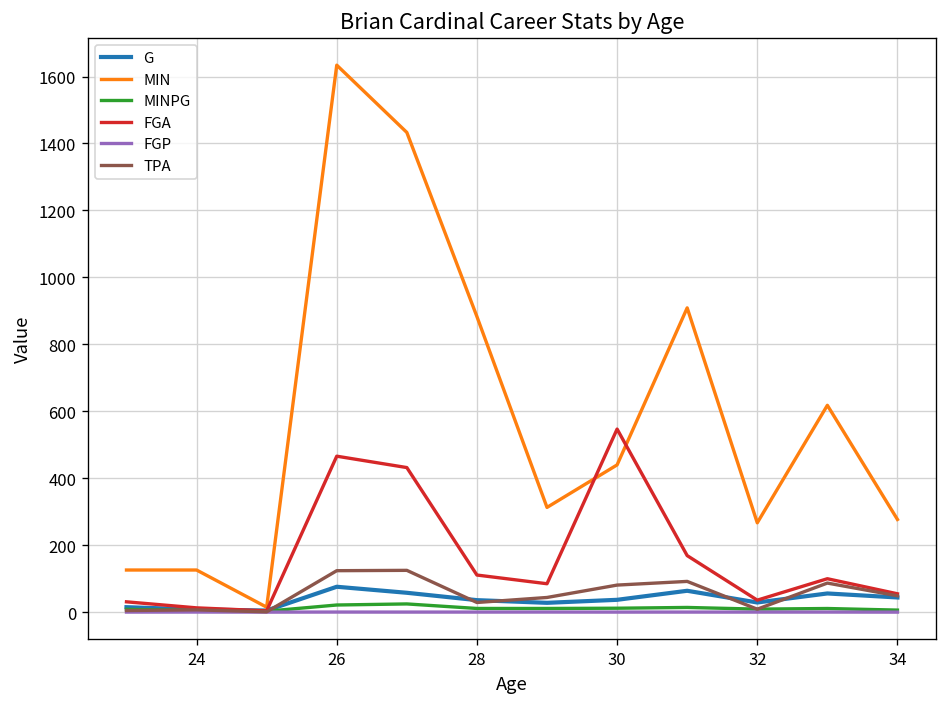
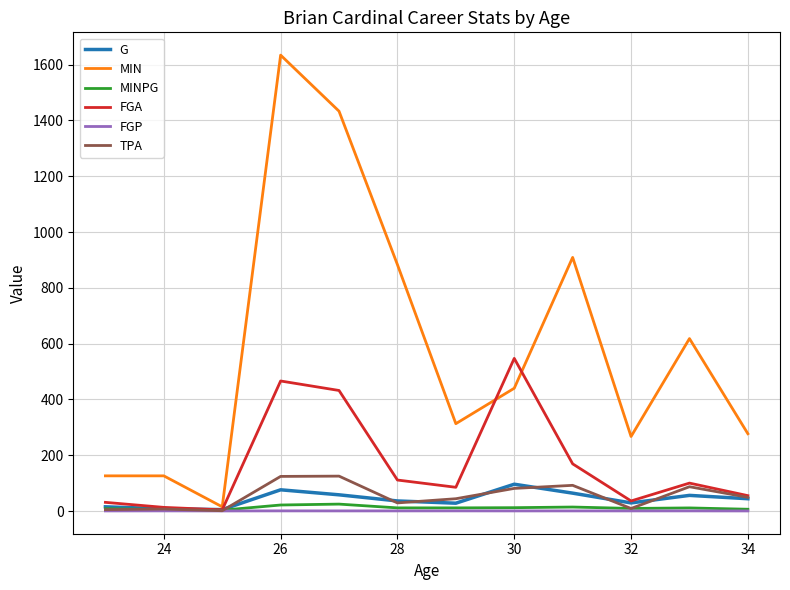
G, 30: 40 -> 100
